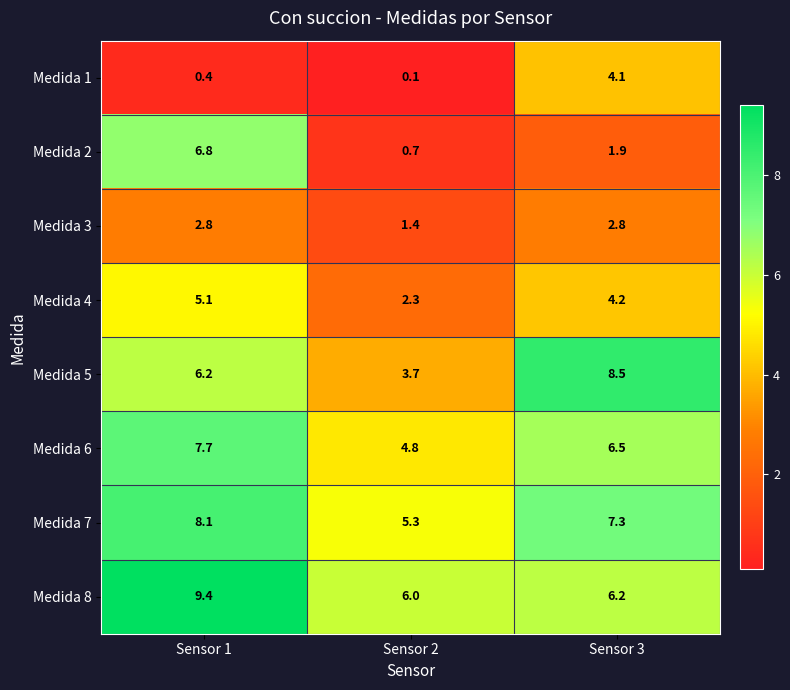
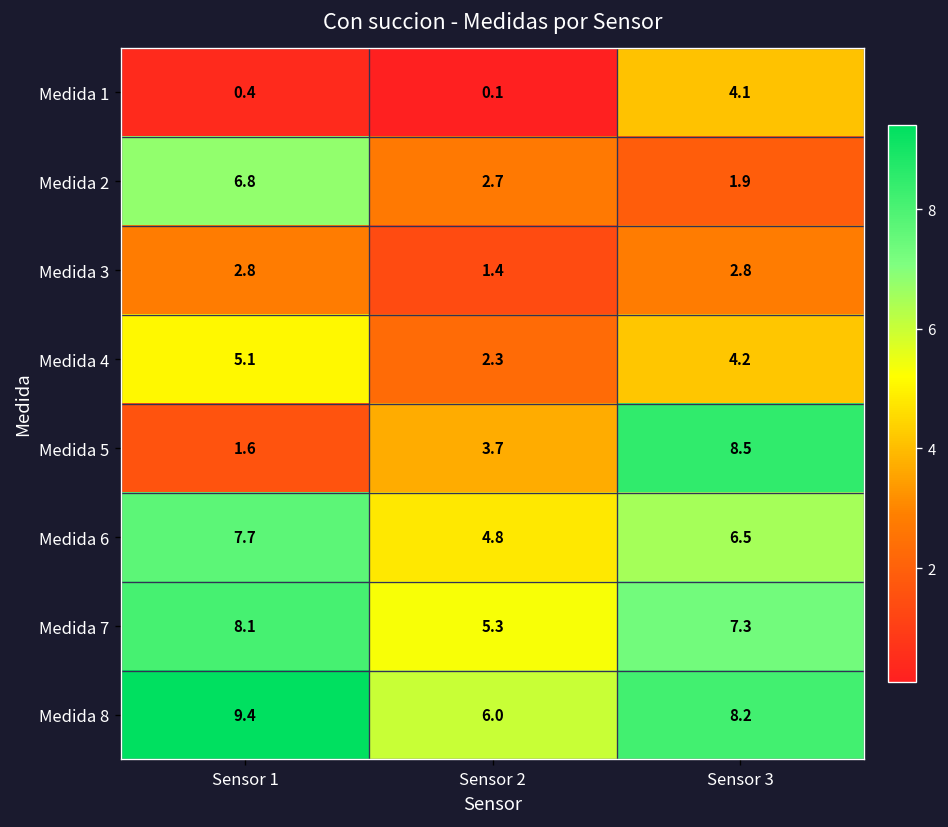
Medida 2, Sensor 2: 0.7 -> 2.7
Medida 5, Sensor 1: 6.2 -> 1.6
Medida 8, Sensor 3: 6.2 -> 8.2
